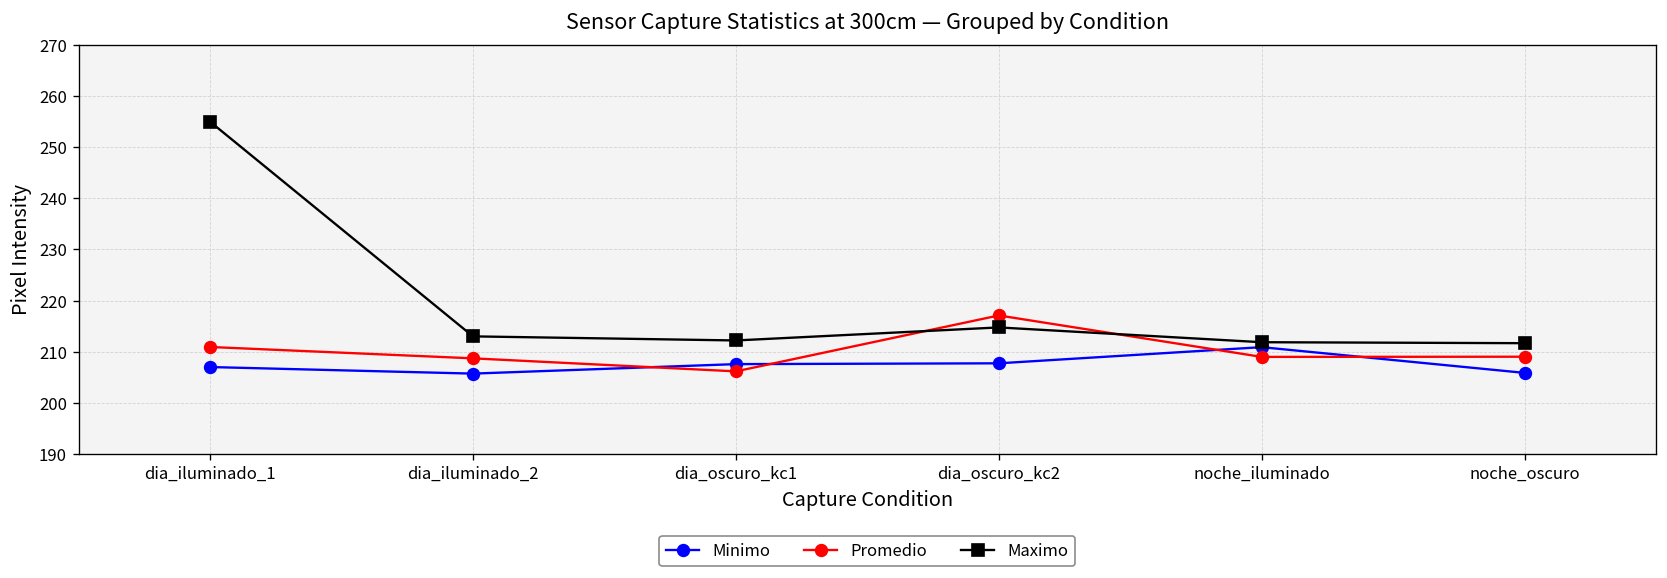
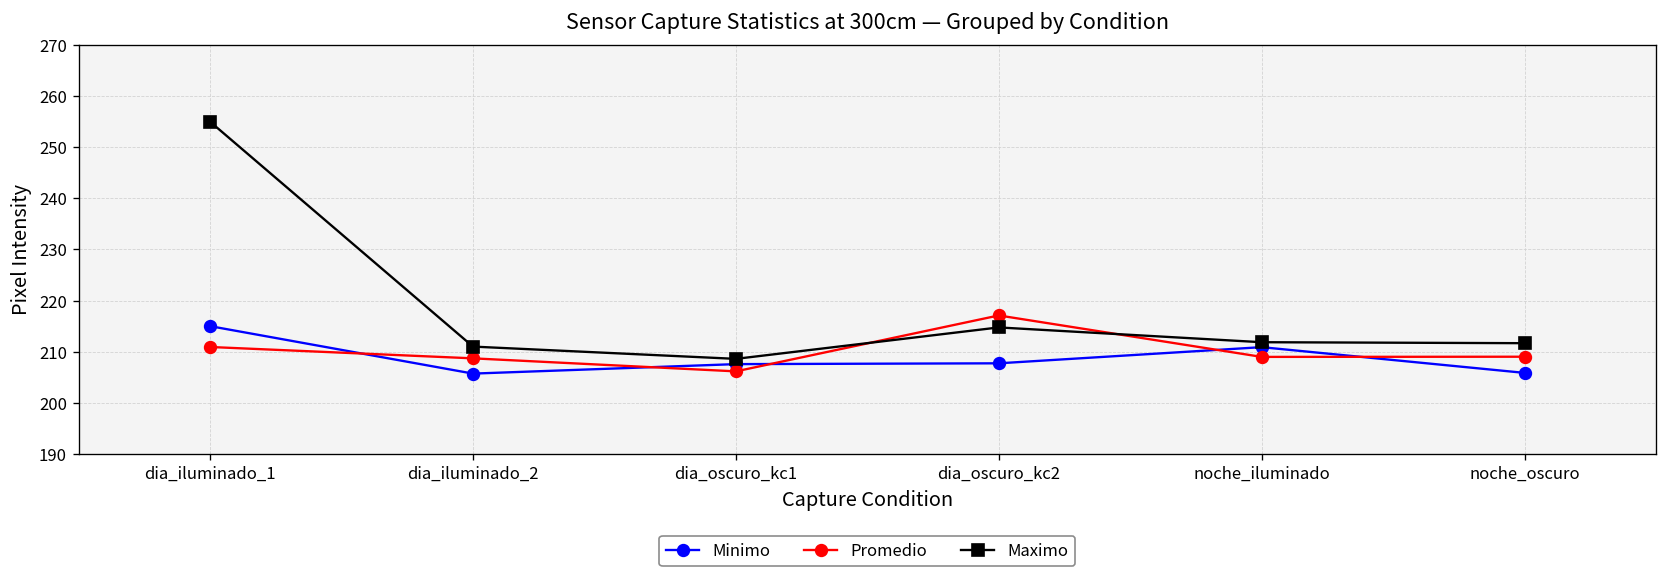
Minimo, dia_iluminado_1: 207 -> 215
Maximo, dia_iluminado_2: 213 -> 211
Maximo, dia_oscuro_kc1: 212 -> 209
